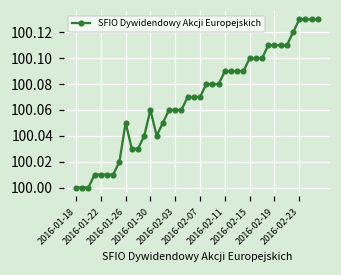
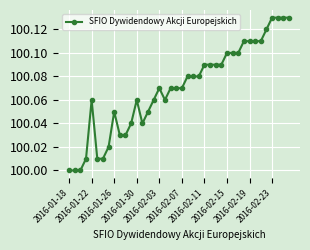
2016-01-22: 100.01 -> 100.06
2016-02-03: 100.06 -> 100.07
